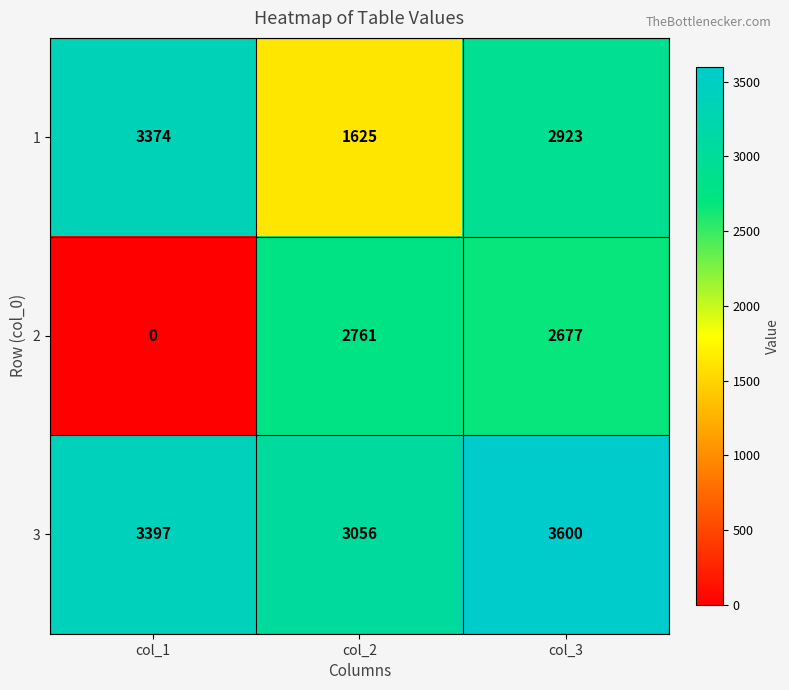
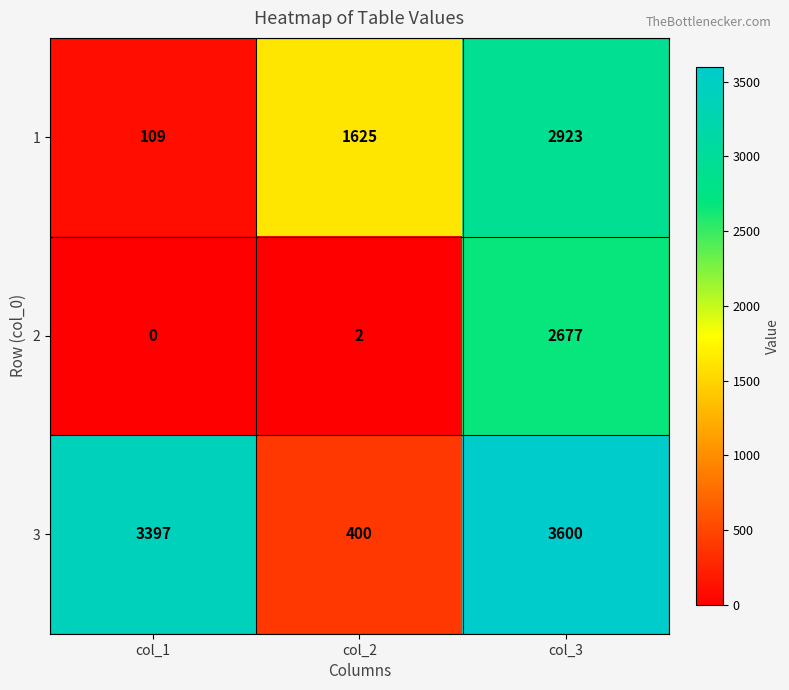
1, col_1: 3374 -> 109
2, col_2: 2761 -> 2
3, col_2: 3056 -> 400
